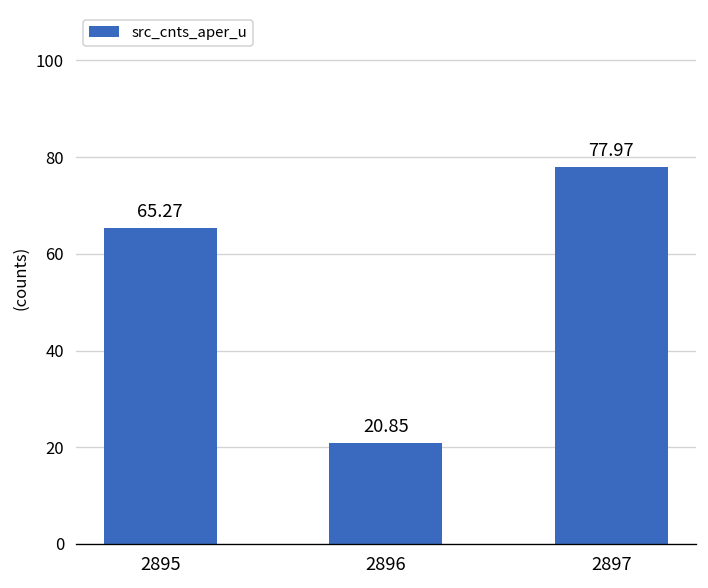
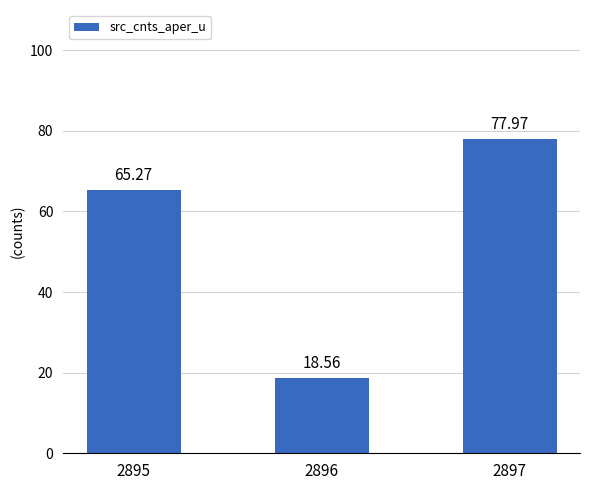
2896: 20.85 -> 18.56
